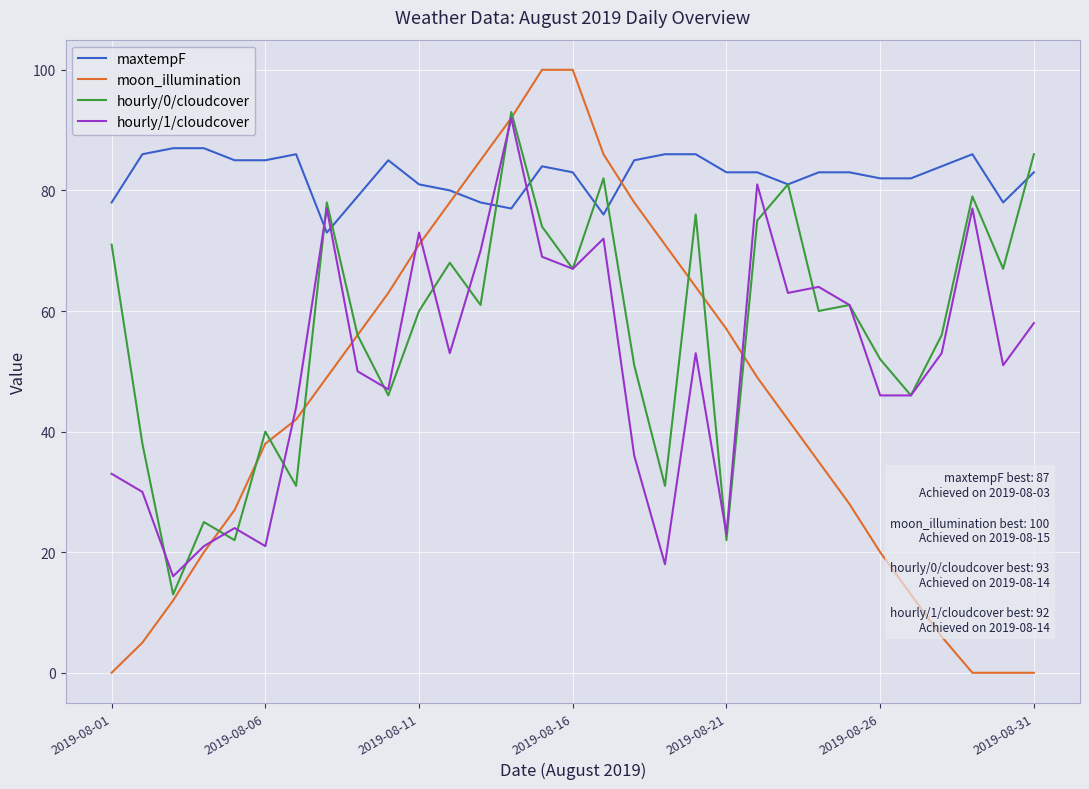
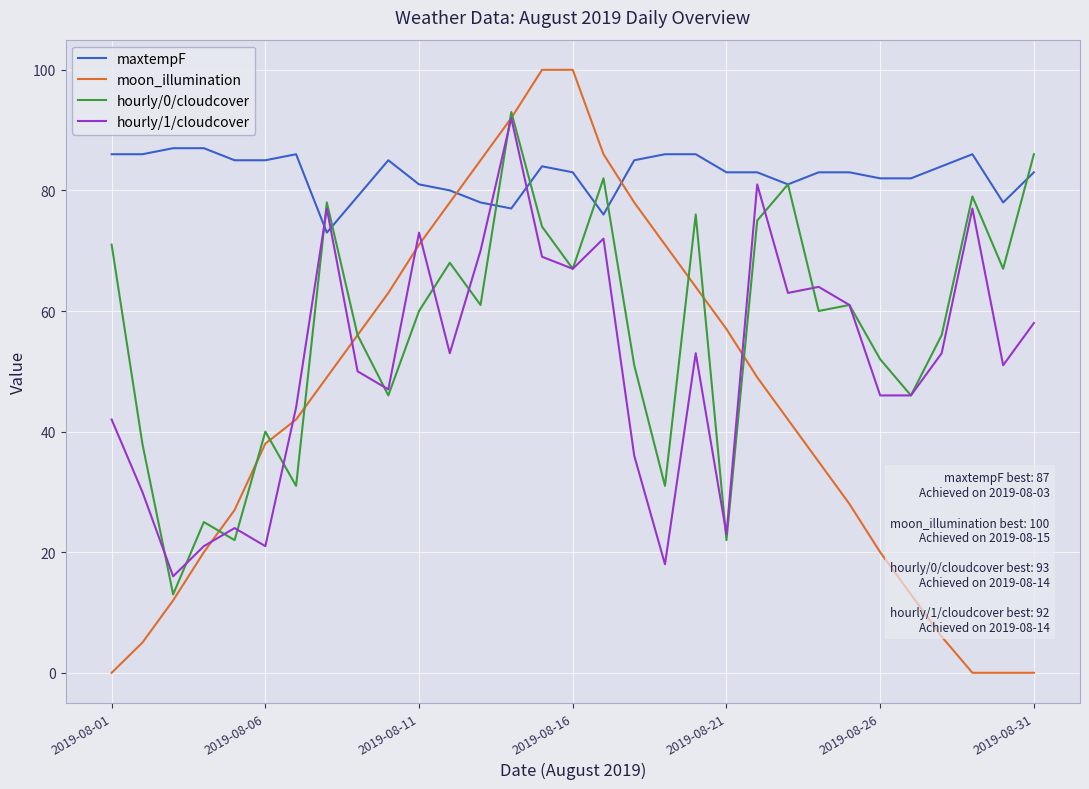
maxtempF, 2019-08-01: 78 -> 86
hourly/1/cloudcover, 2019-08-01: 33 -> 42
